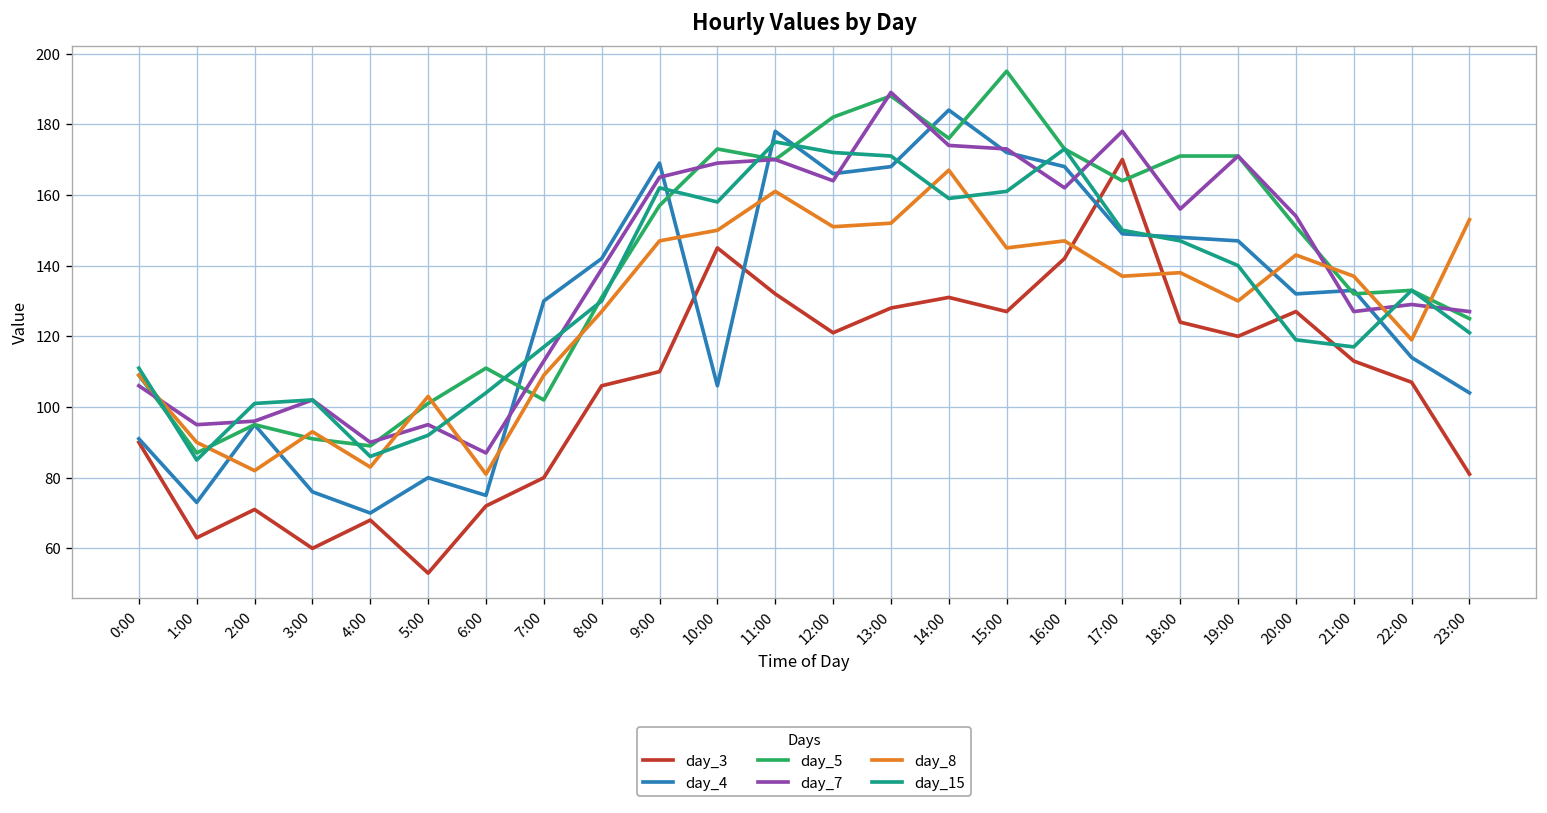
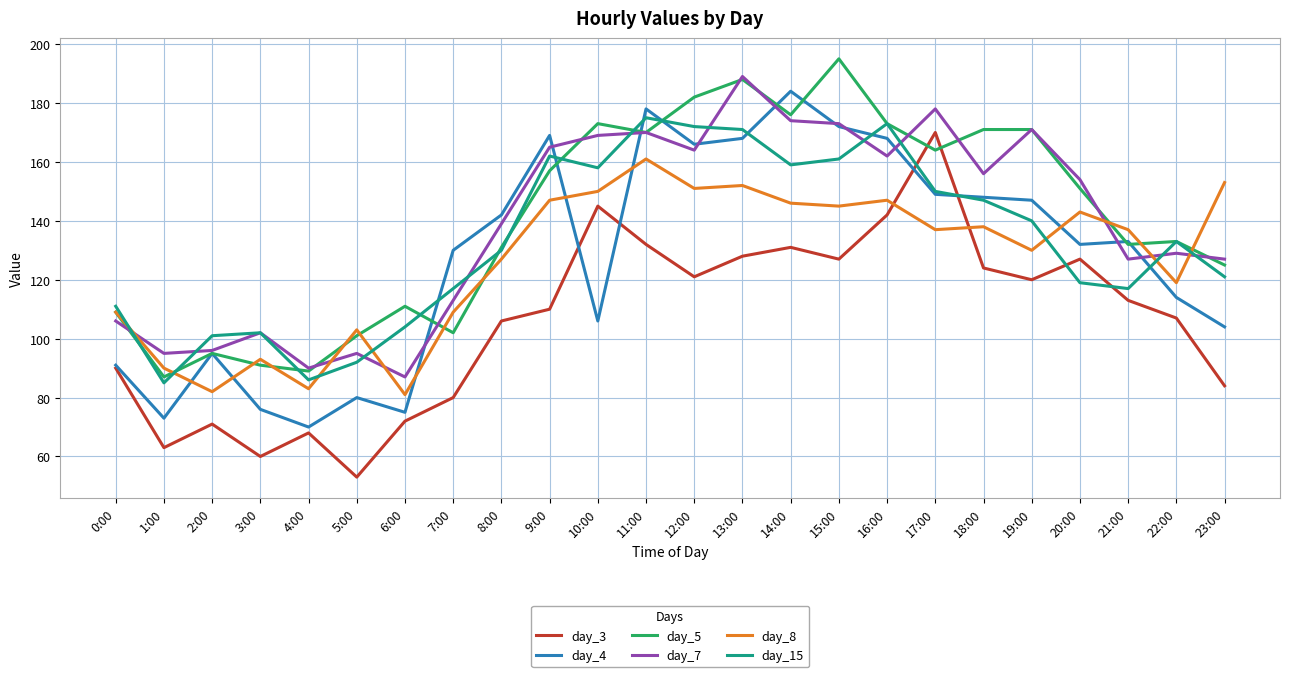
day_8, 14:00: 167 -> 146
day_3, 23:00: 81 -> 84
